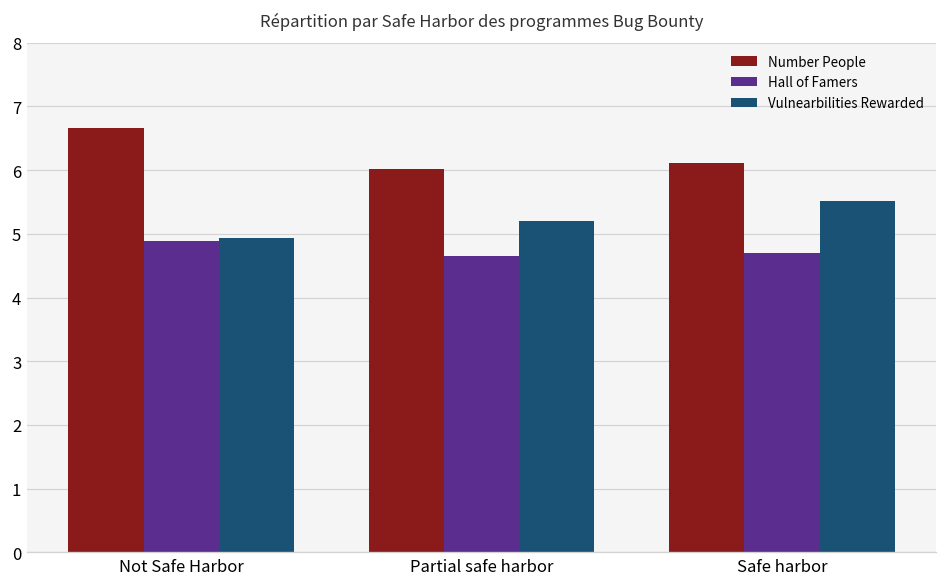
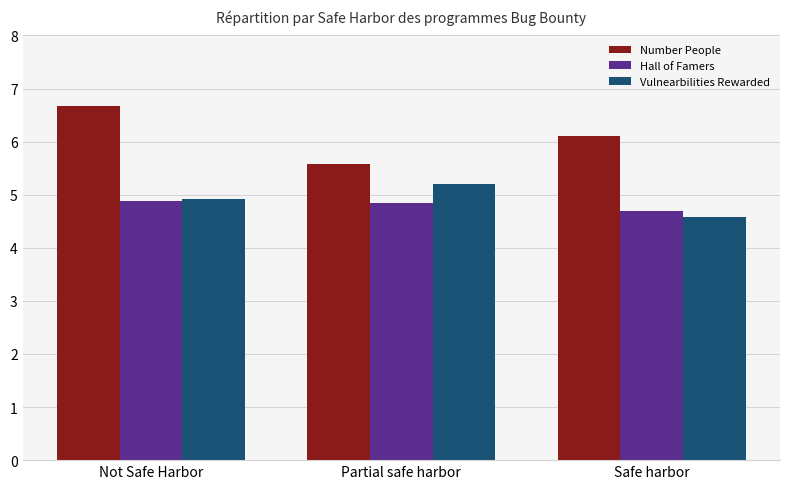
Number People, Partial safe harbor: 6.0 -> 5.6
Hall of Famers, Partial safe harbor: 4.6 -> 4.8
Vulnearbilities Rewarded, Safe harbor: 5.5 -> 4.6
